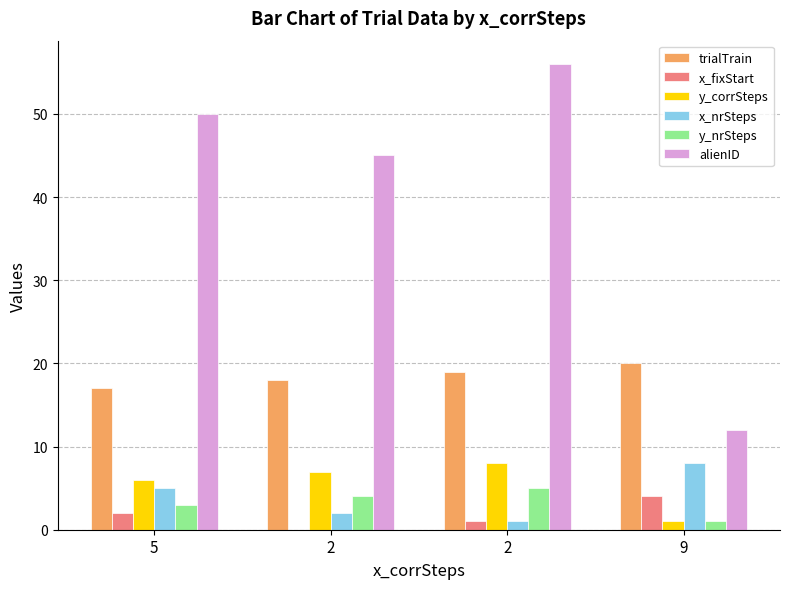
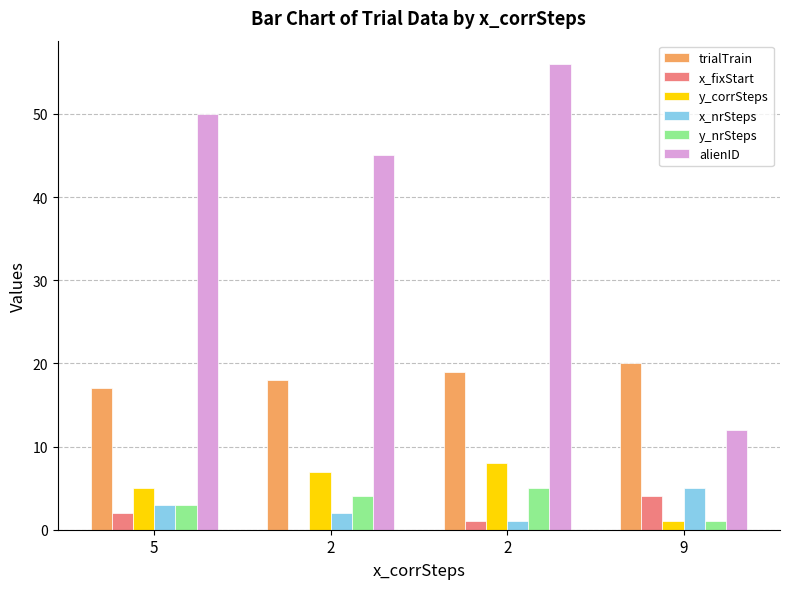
y_corrSteps, 5: 6 -> 5
x_nrSteps, 5: 5 -> 3
x_nrSteps, 9: 8 -> 5
